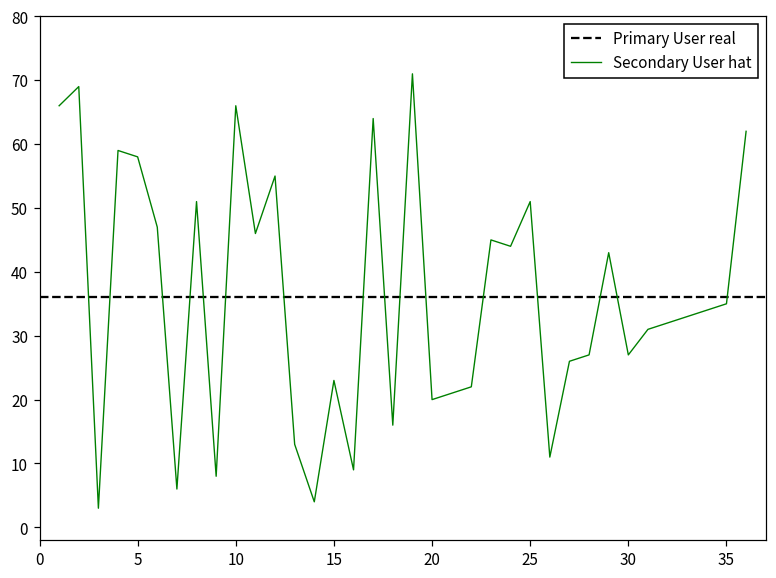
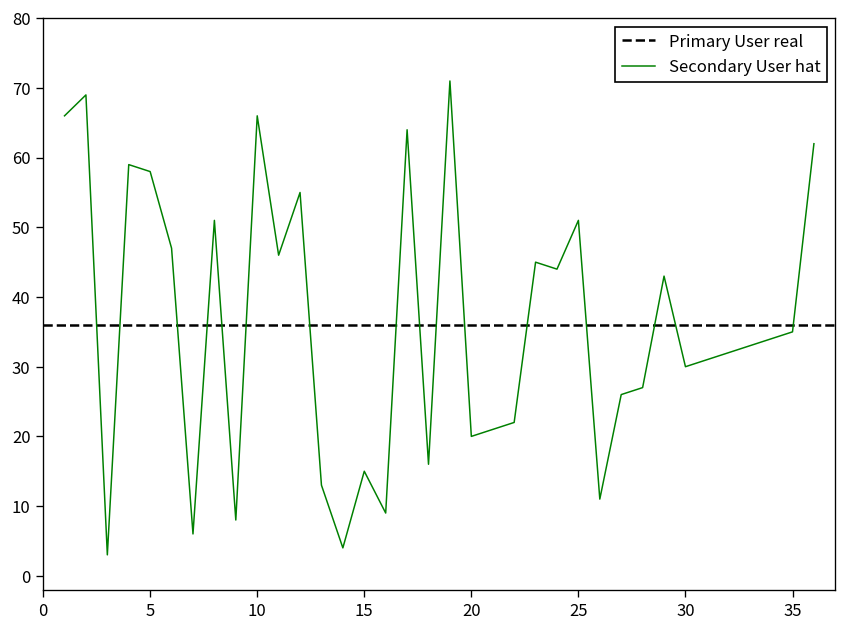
15: 23 -> 15
30: 27 -> 30
